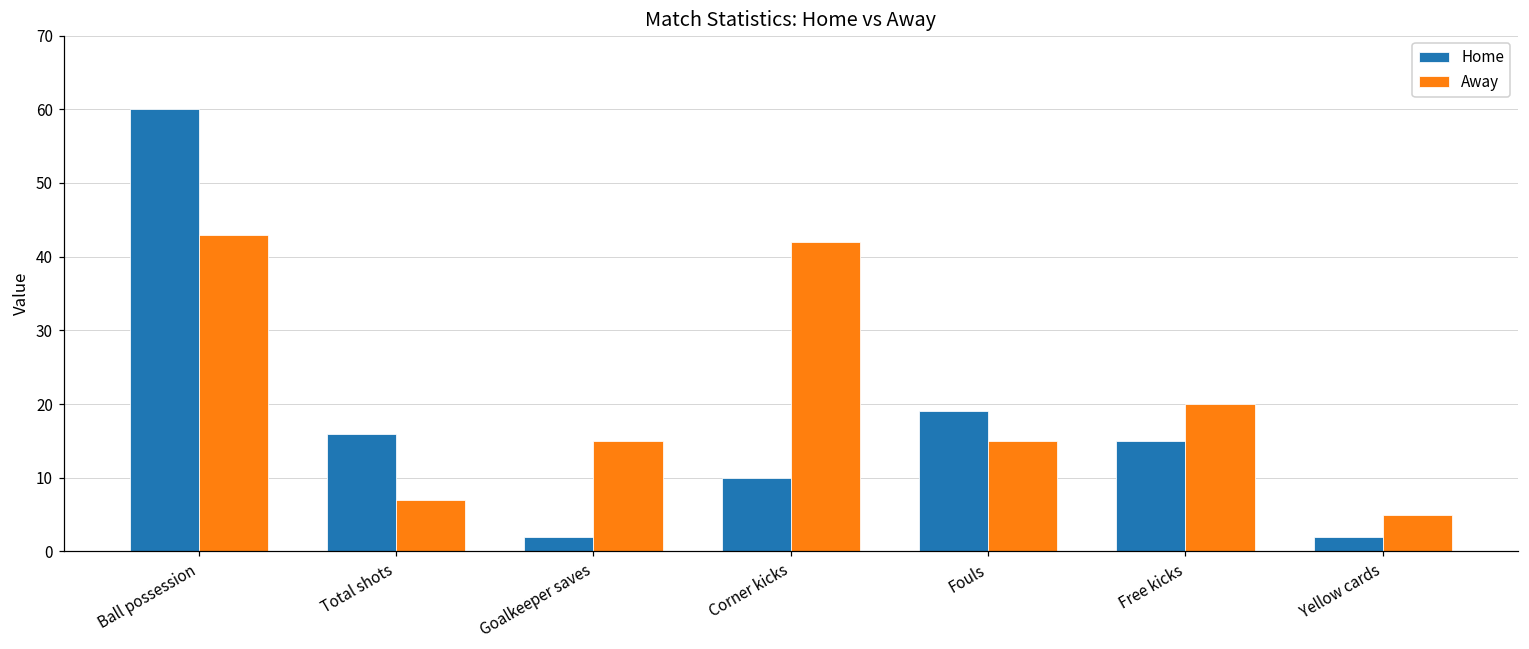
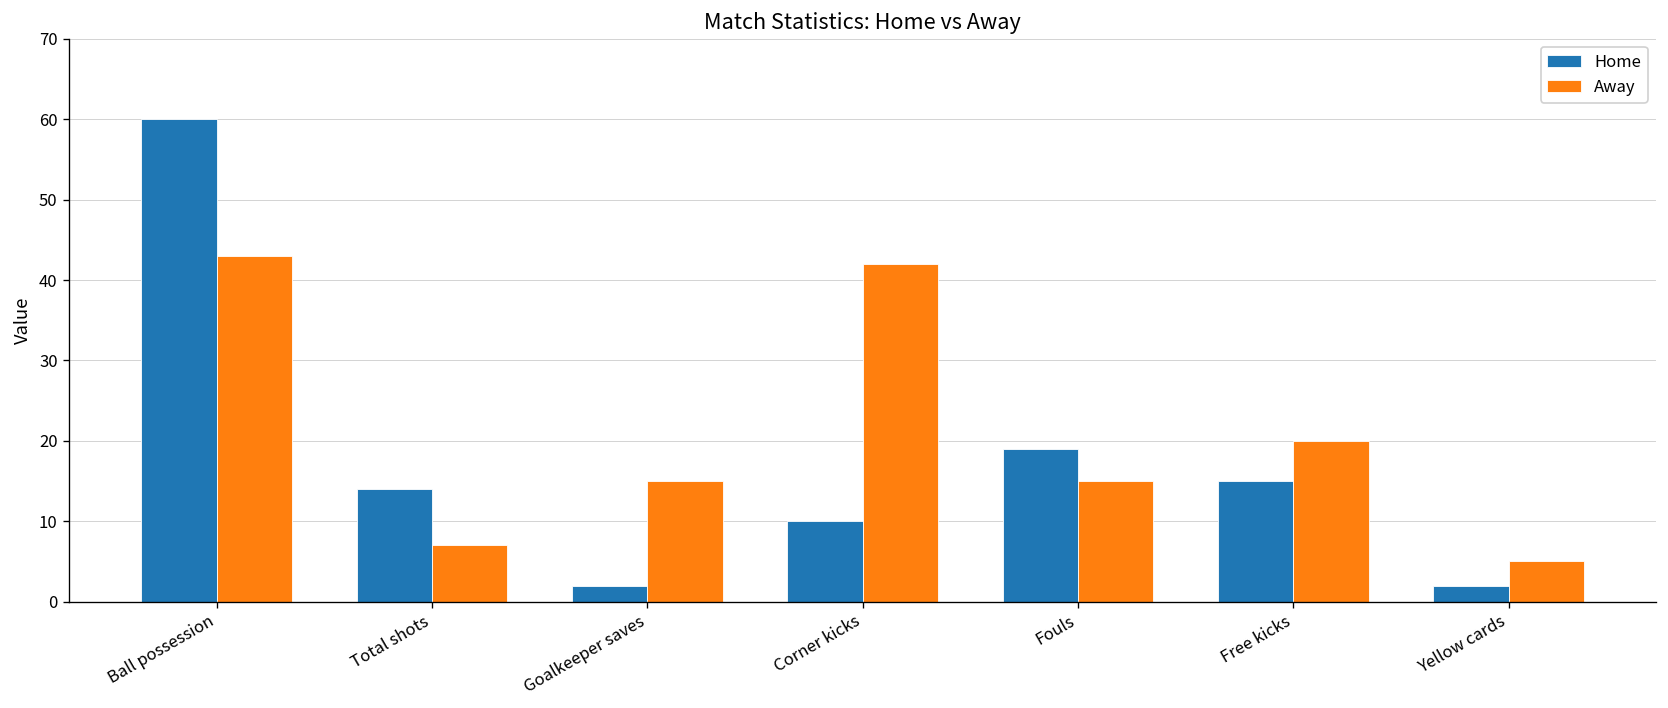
Home, Total shots: 16 -> 14
